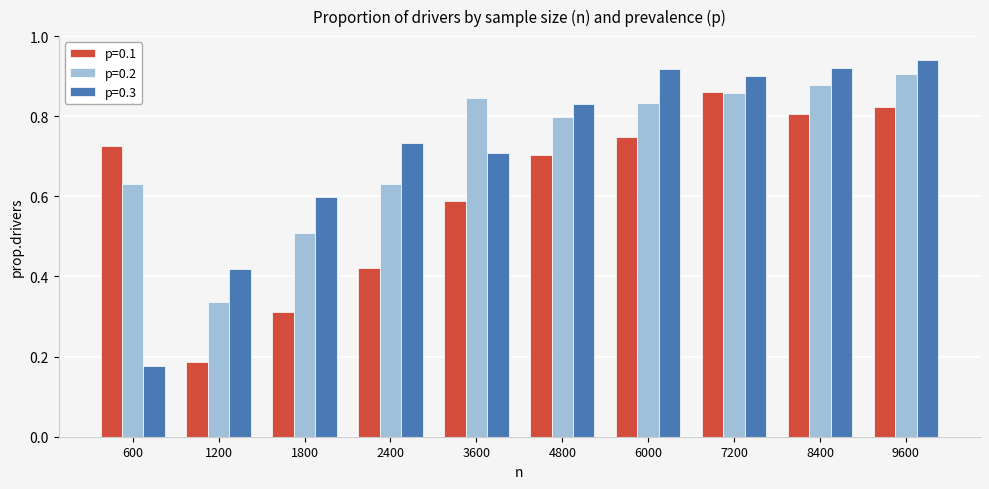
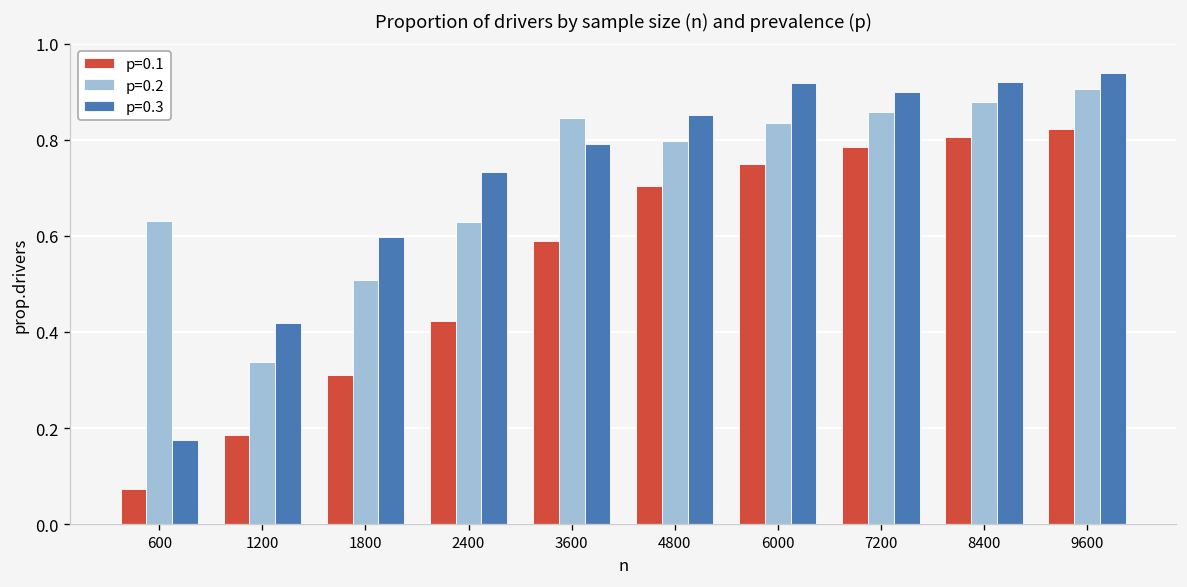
p=0.1, 600: 0.73 -> 0.07
p=0.3, 3600: 0.71 -> 0.79
p=0.3, 4800: 0.83 -> 0.85
p=0.1, 7200: 0.86 -> 0.78
